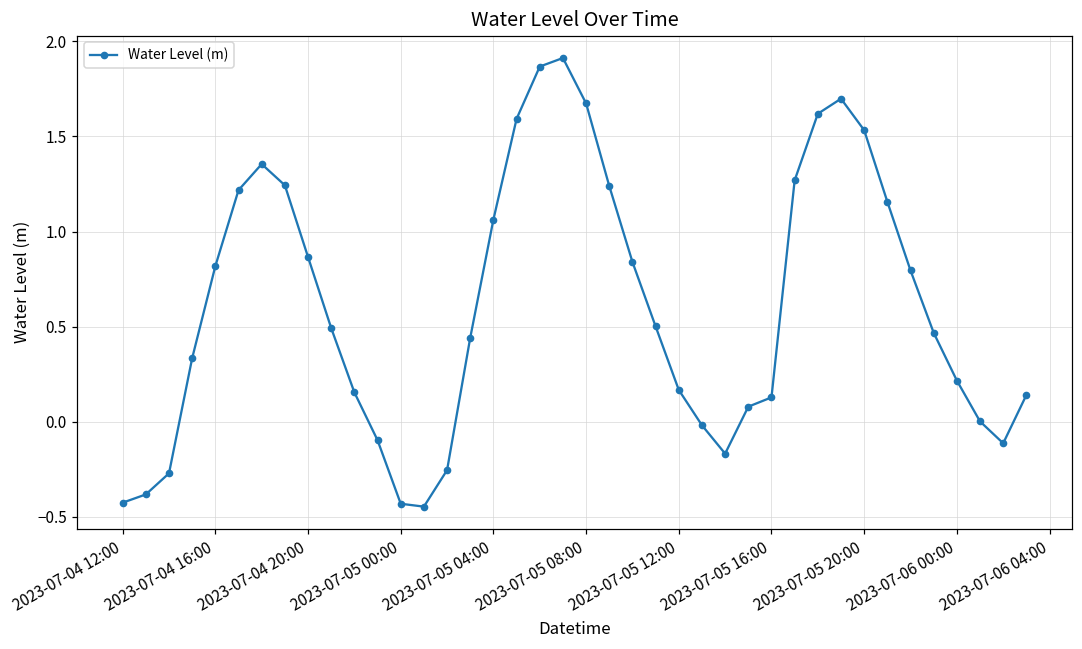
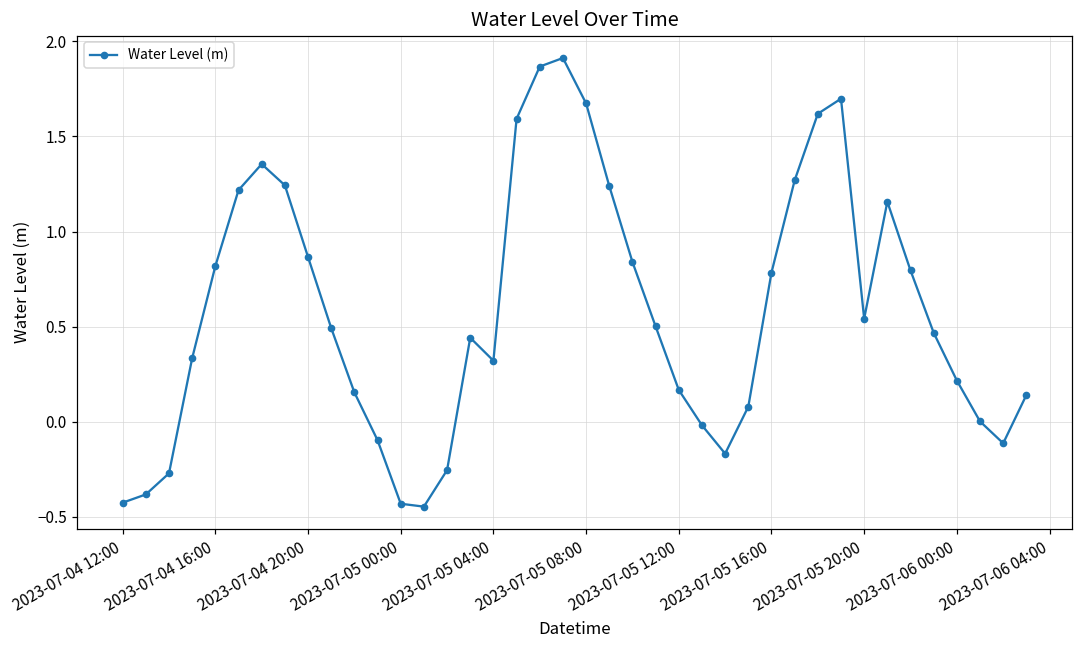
2023-07-05 04:00: 1.06 -> 0.32
2023-07-05 16:00: 0.13 -> 0.78
2023-07-05 20:00: 1.53 -> 0.54
